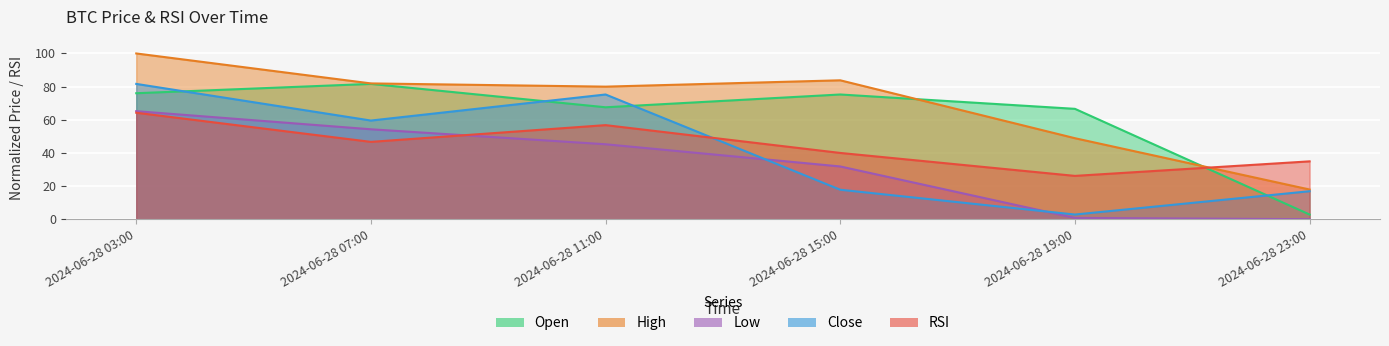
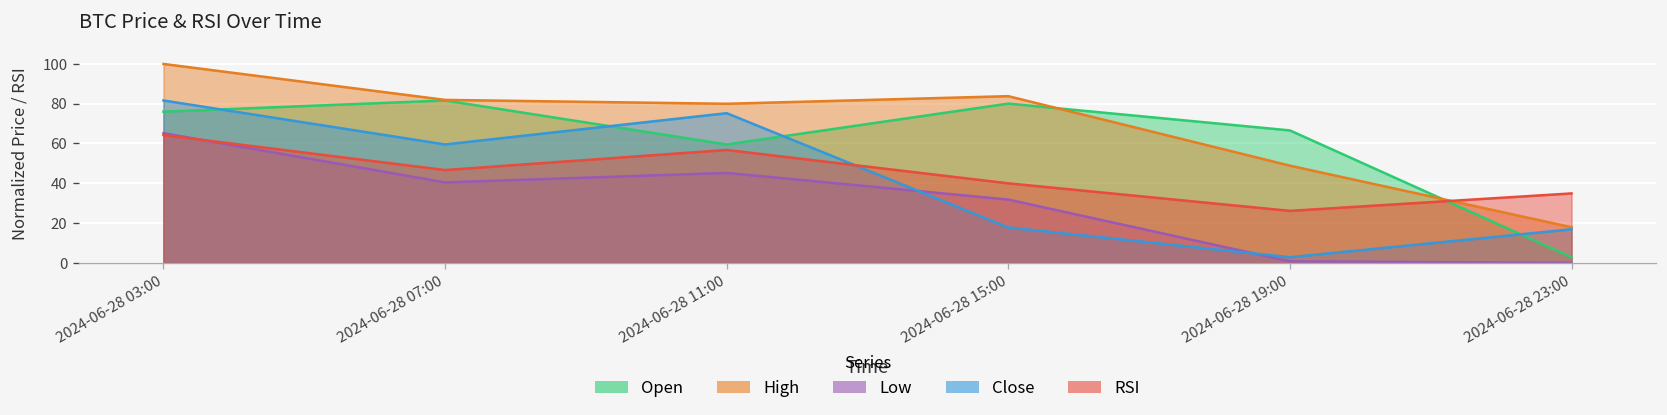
Low, 2024-06-28 07:00: 54 -> 40
Open, 2024-06-28 11:00: 68 -> 60
Open, 2024-06-28 15:00: 75 -> 80
